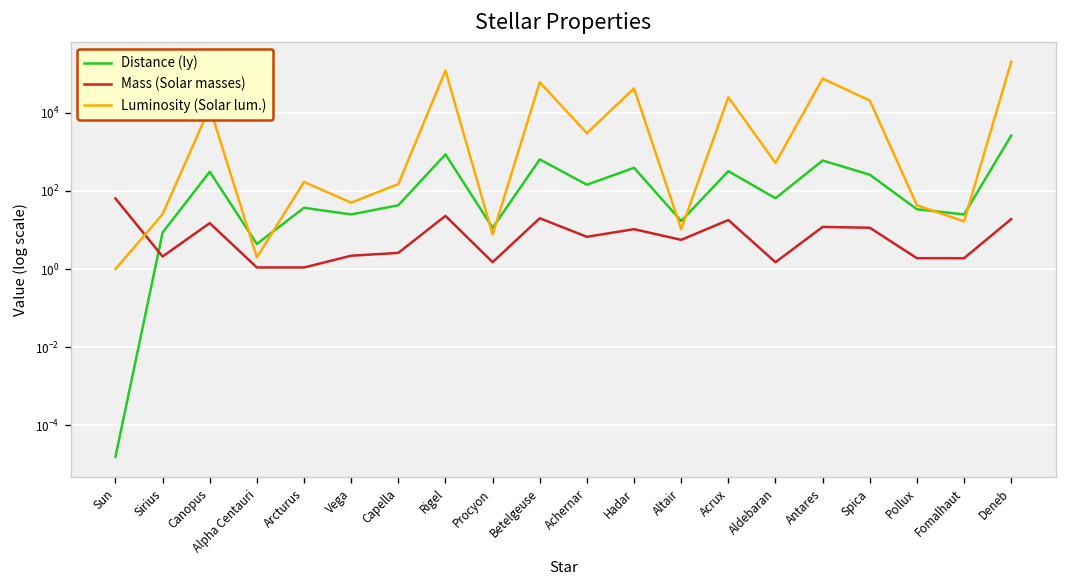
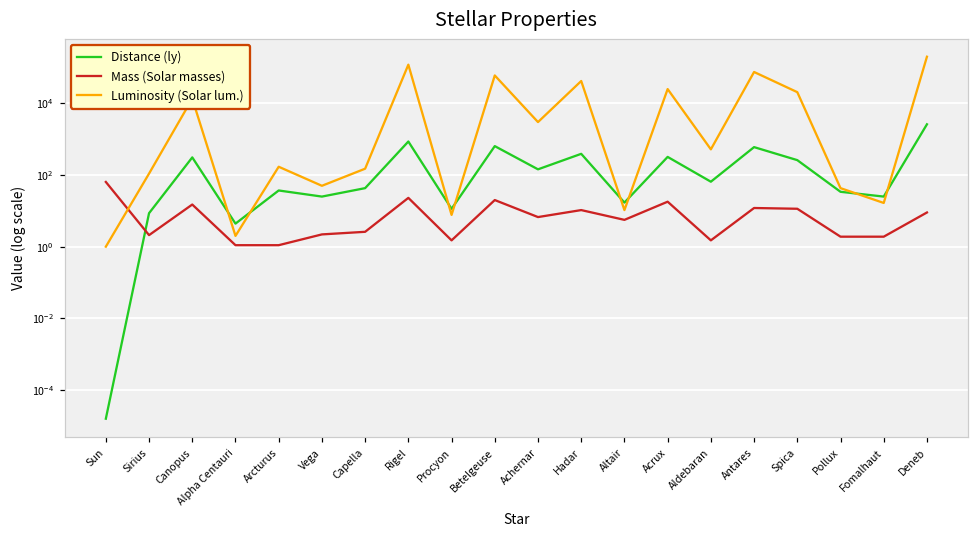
Luminosity (Solar lum.), Sirius: 30 -> 110
Mass (Solar masses), Deneb: 20 -> 9
